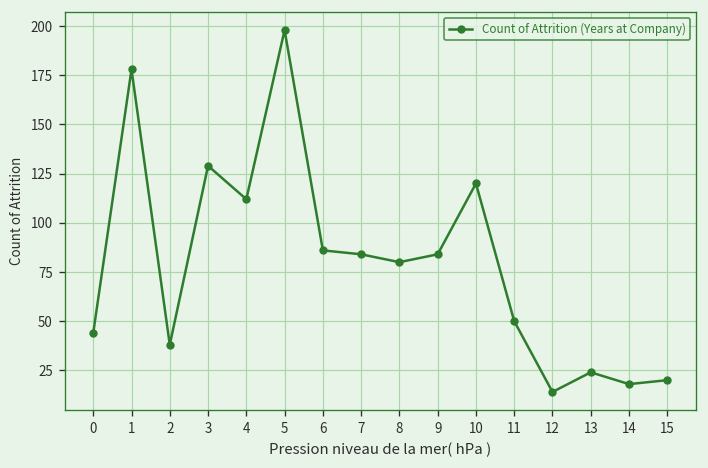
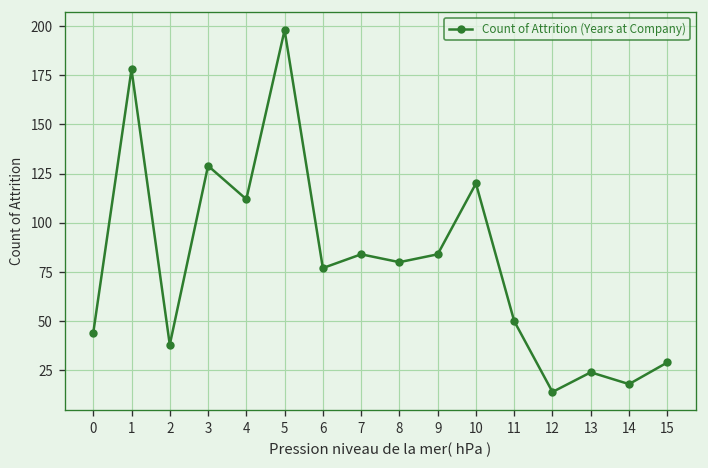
6: 86 -> 77
15: 20 -> 29
